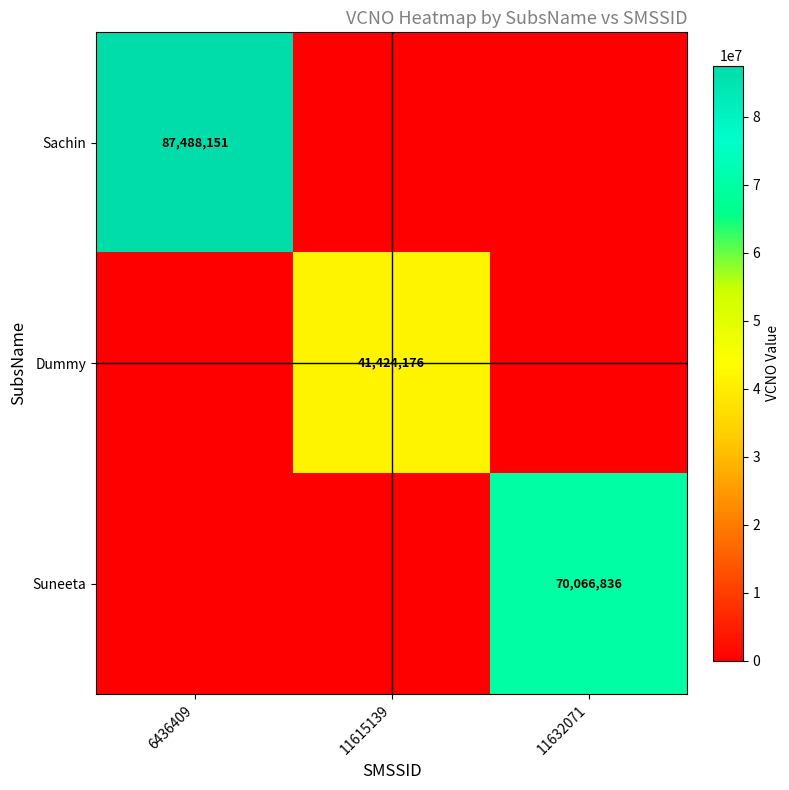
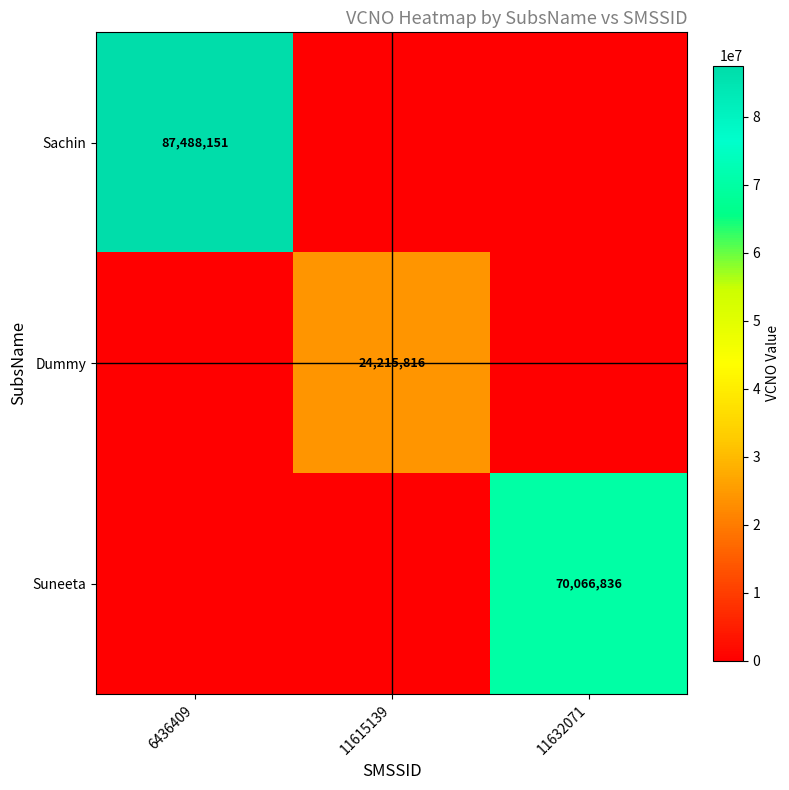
Dummy, 11615139: 41,424,176 -> 24,215,816
